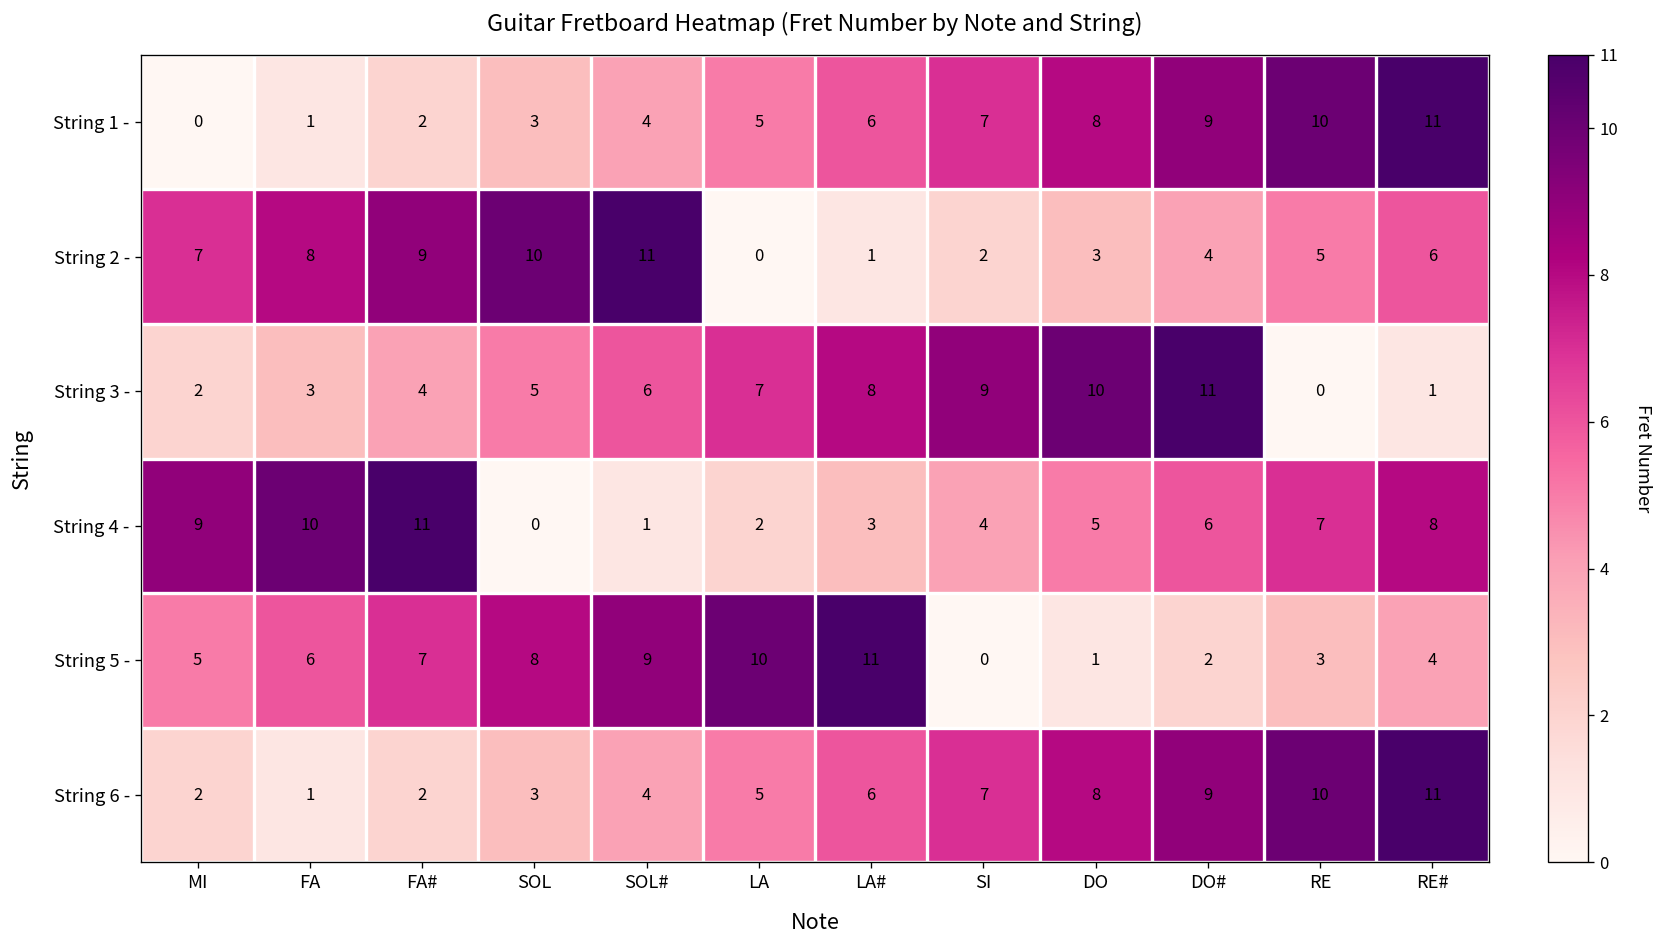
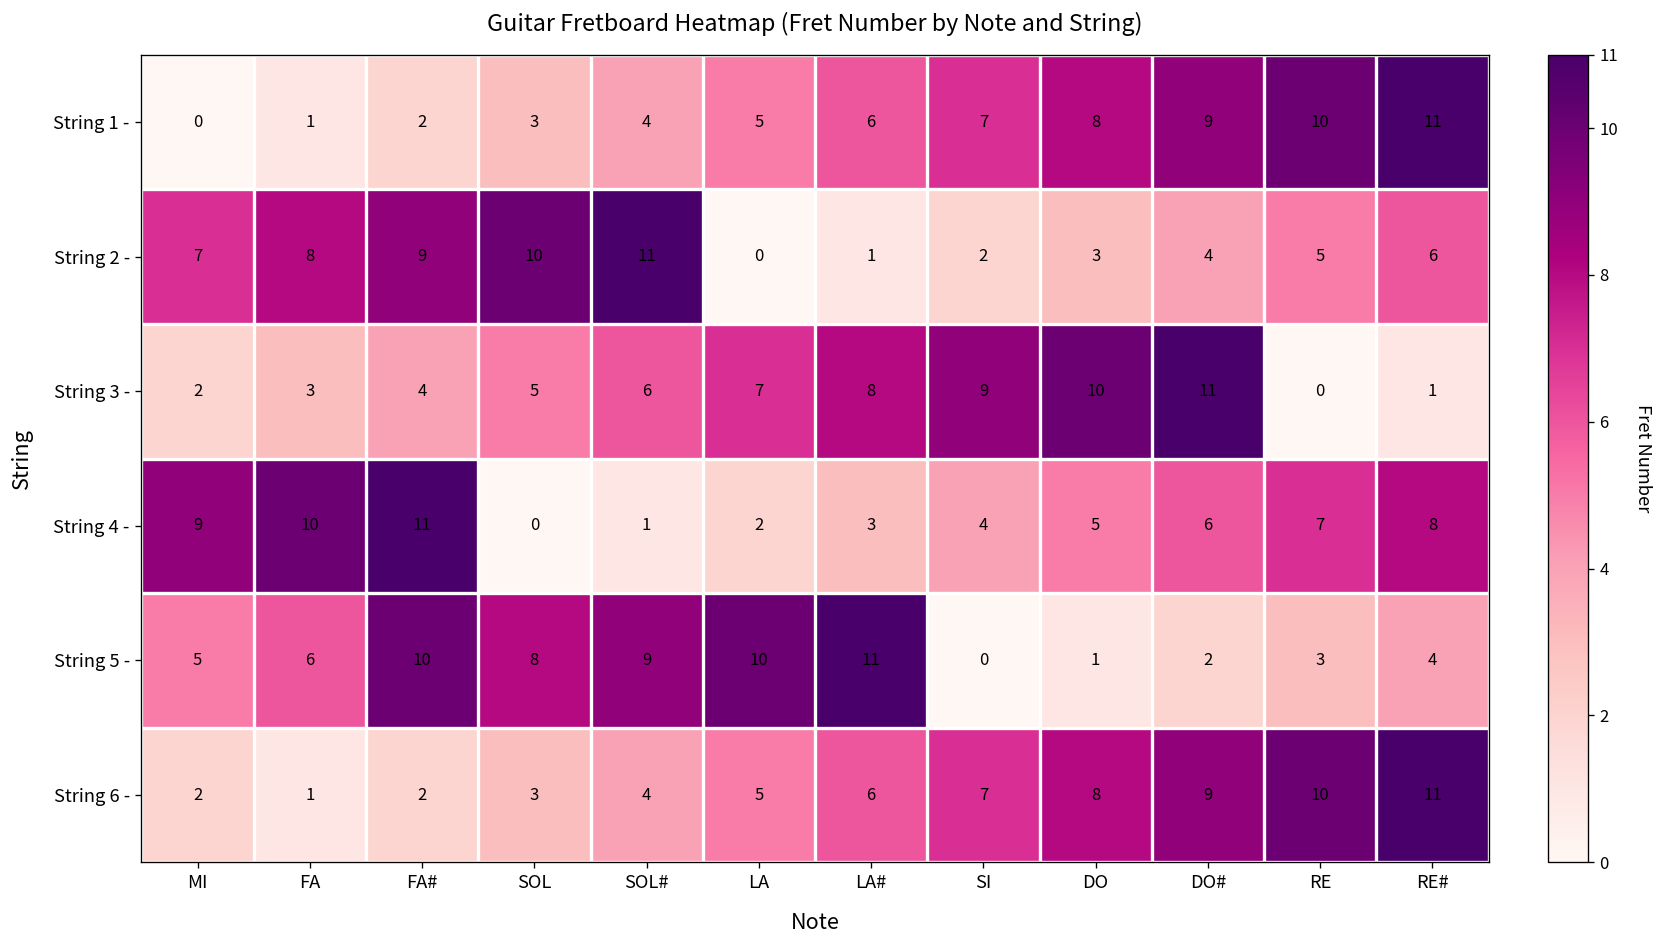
String 5 -, FA#: 7 -> 10
